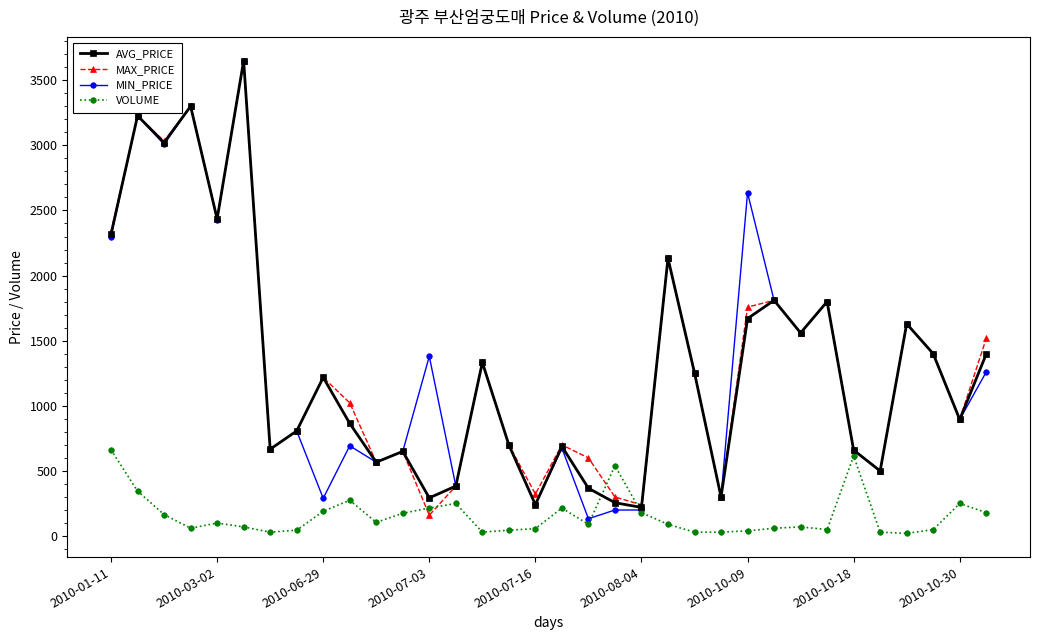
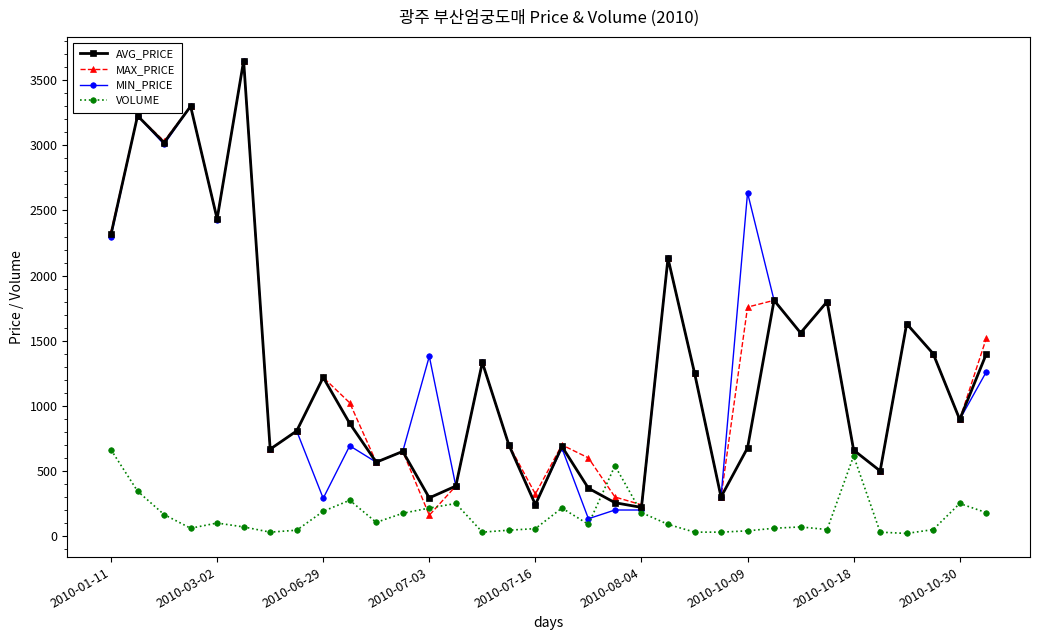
AVG_PRICE, 2010-10-09: 1670 -> 680
